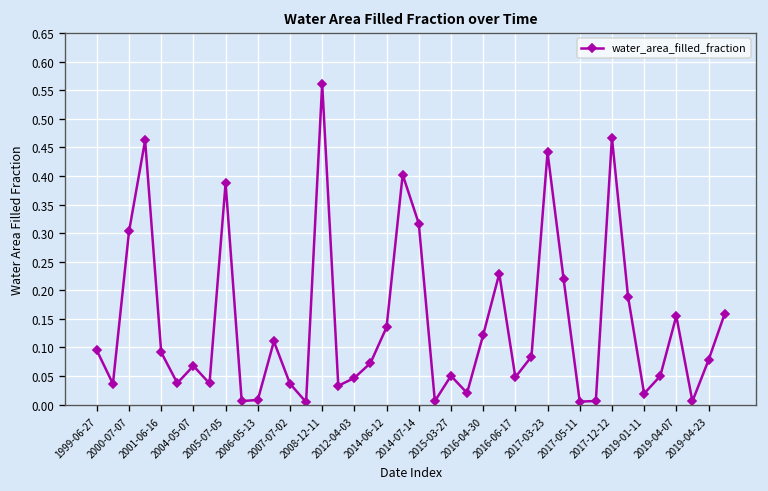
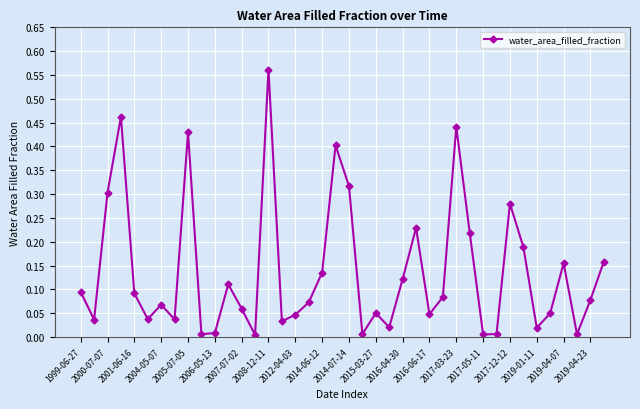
2005-07-05: 0.39 -> 0.43
2007-07-02: 0.04 -> 0.06
2017-12-12: 0.47 -> 0.28
